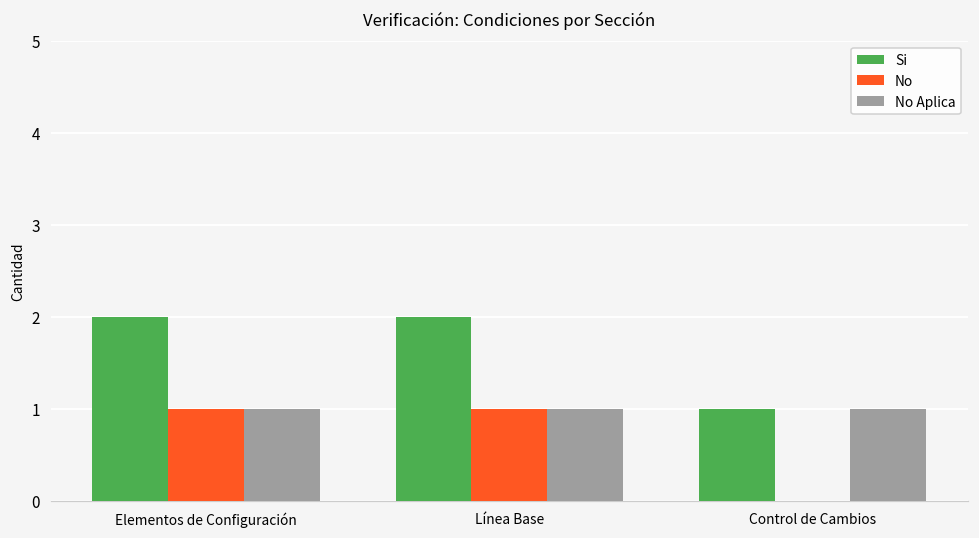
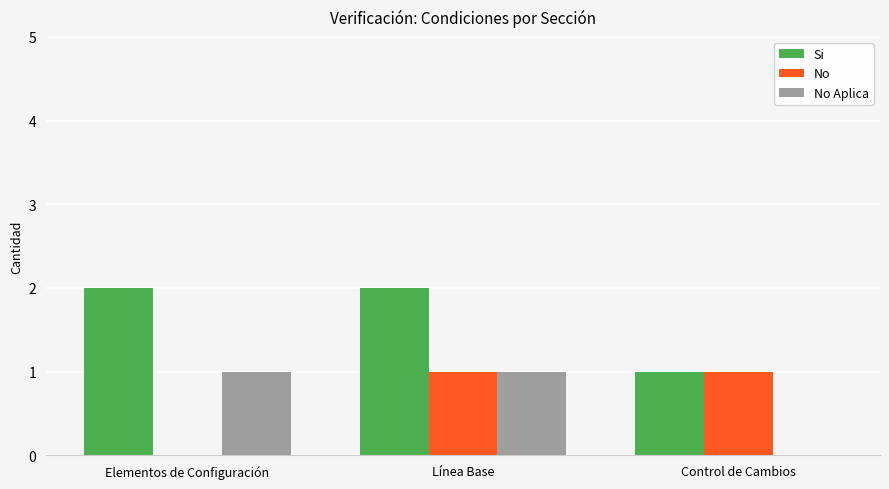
No, Elementos de Configuración: 1 -> 0
No, Control de Cambios: 0 -> 1
No Aplica, Control de Cambios: 1 -> 0
